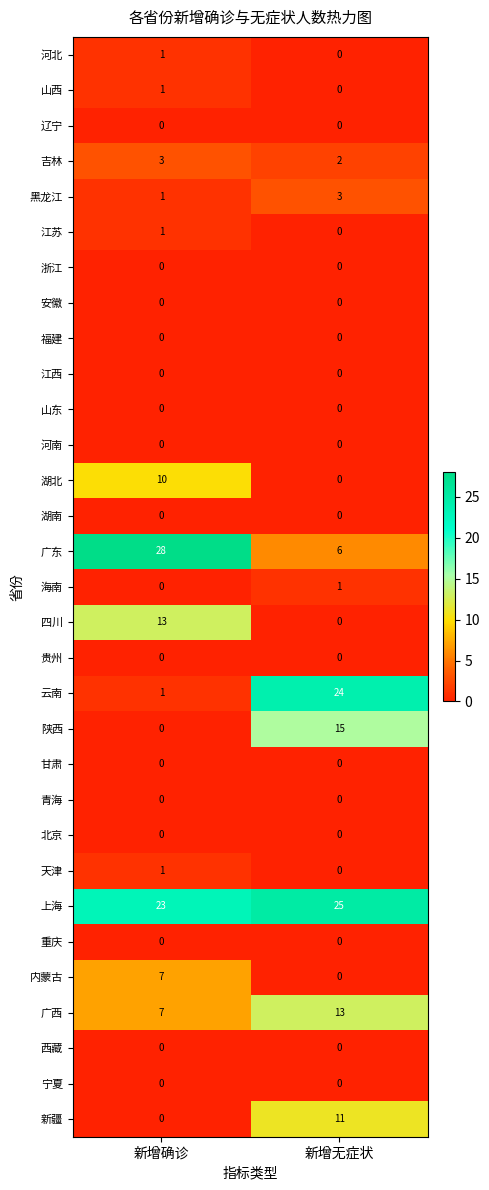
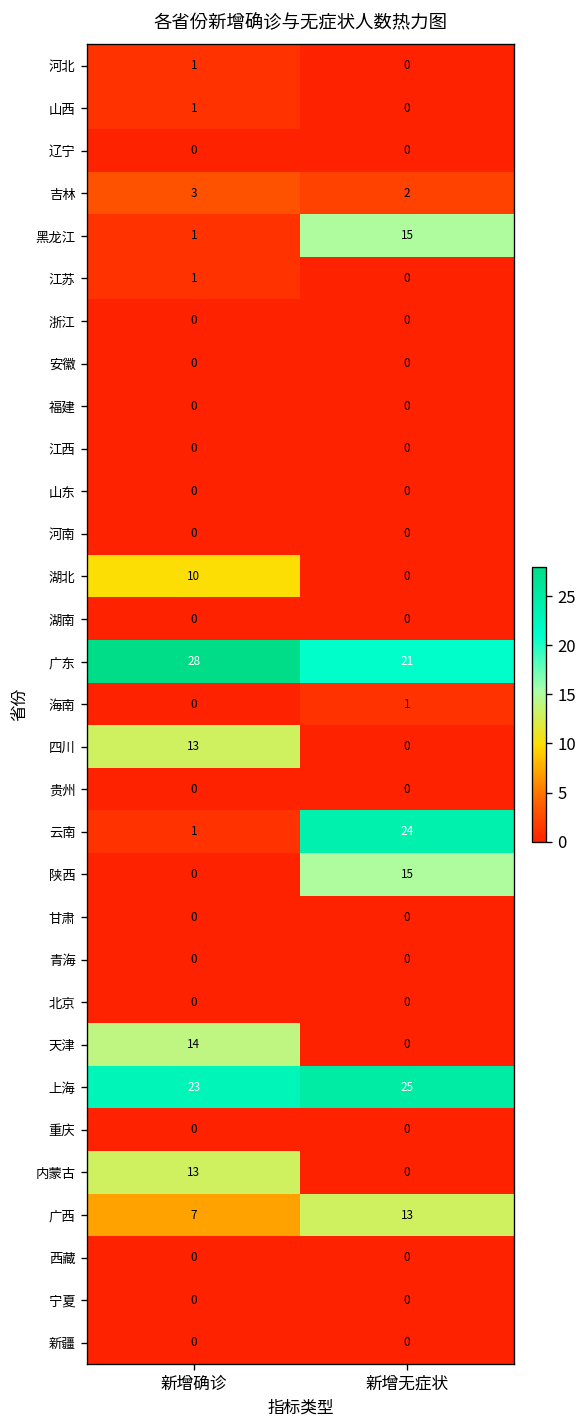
黑龙江, 新增无症状: 3 -> 15
广东, 新增无症状: 6 -> 21
天津, 新增确诊: 1 -> 14
内蒙古, 新增确诊: 7 -> 13
新疆, 新增无症状: 11 -> 0
